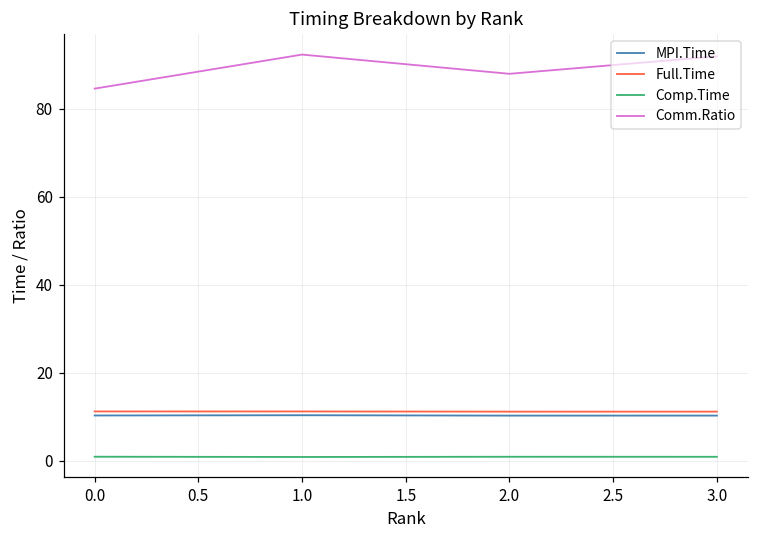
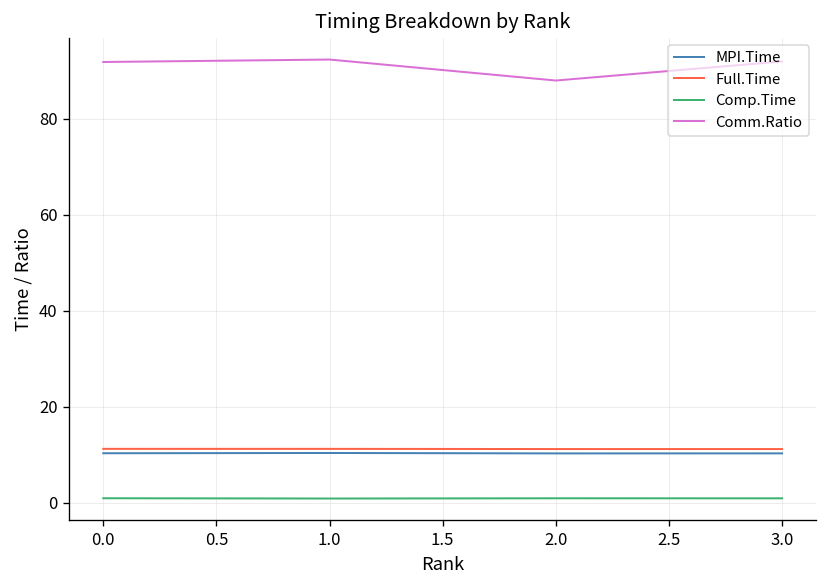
Comm.Ratio, 0.0: 85 -> 92
